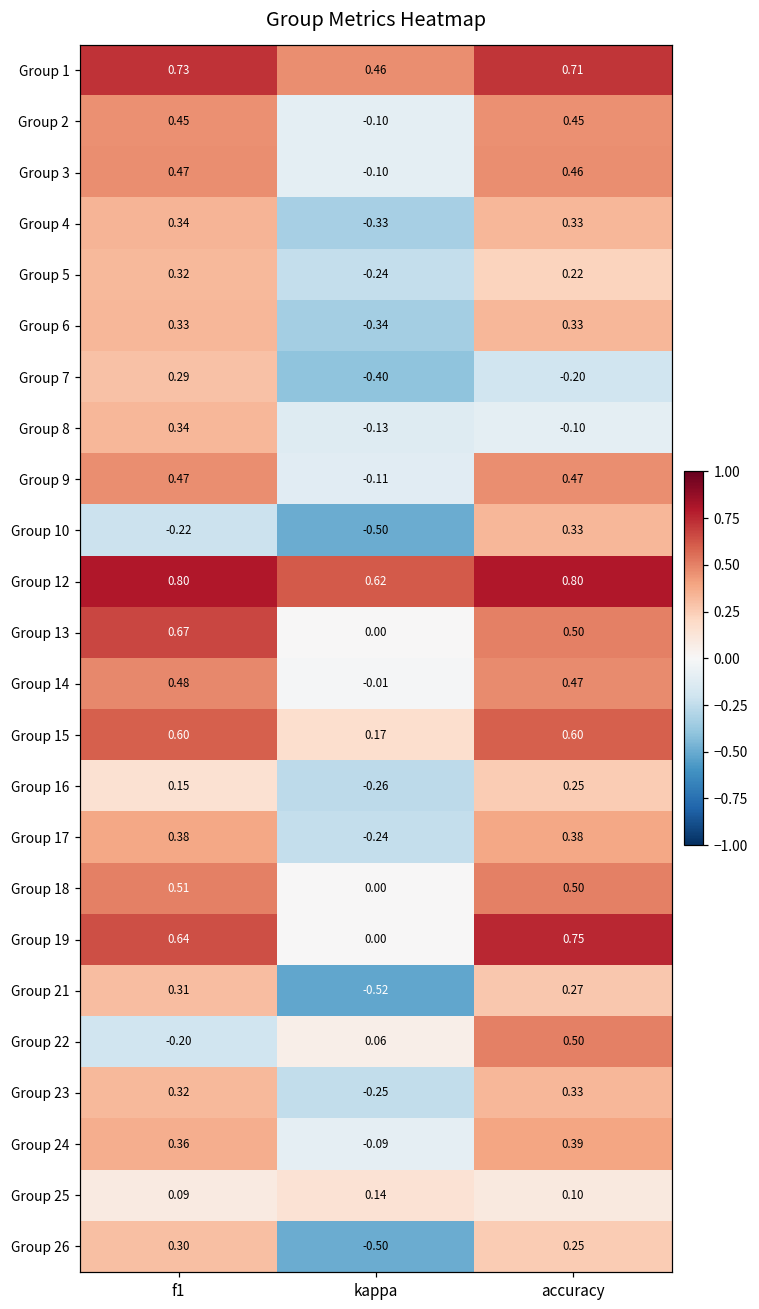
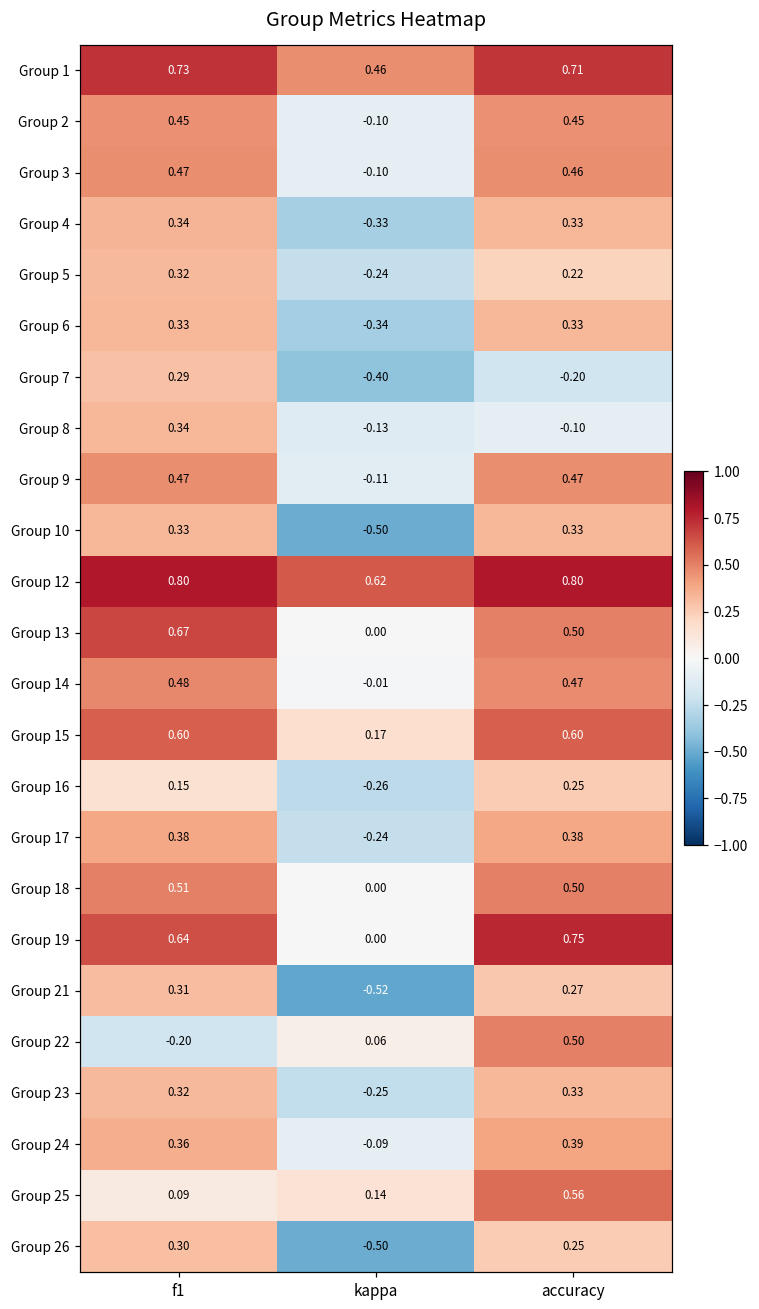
Group 10, f1: -0.22 -> 0.33
Group 25, accuracy: 0.10 -> 0.56
